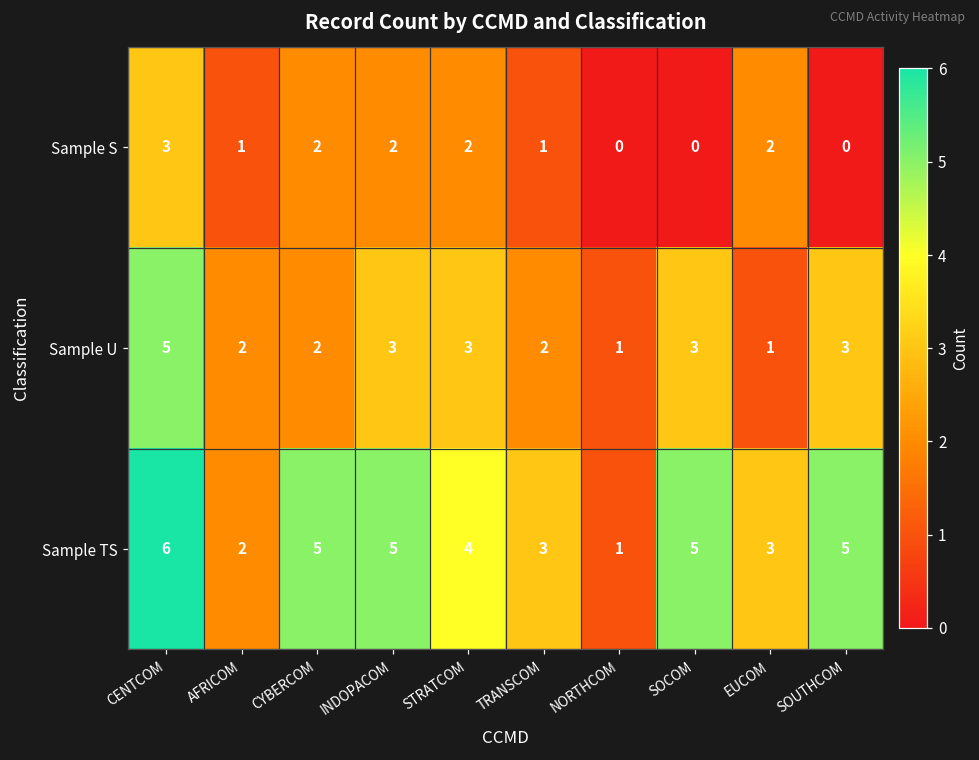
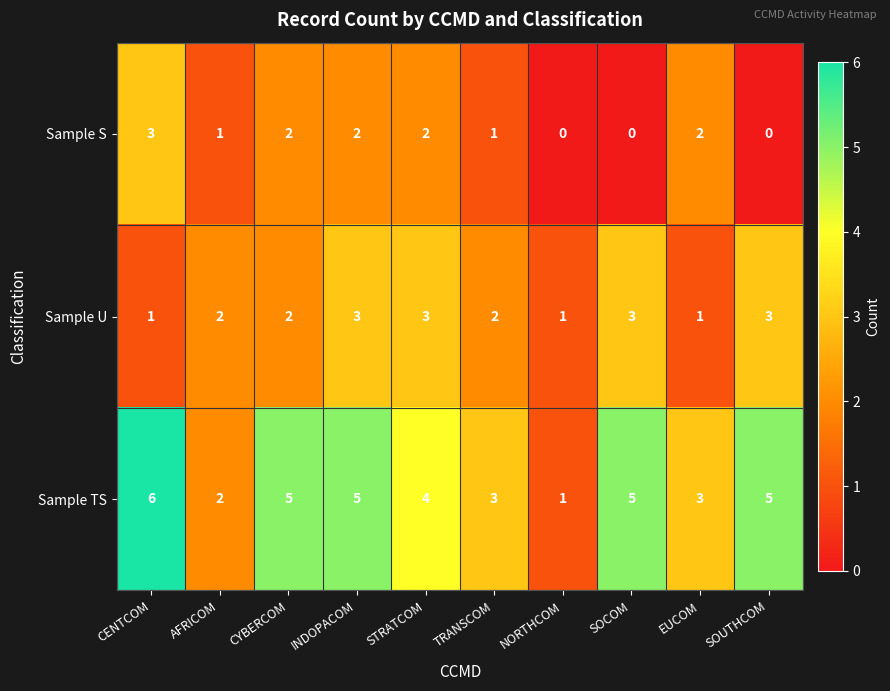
Sample U, CENTCOM: 5 -> 1
